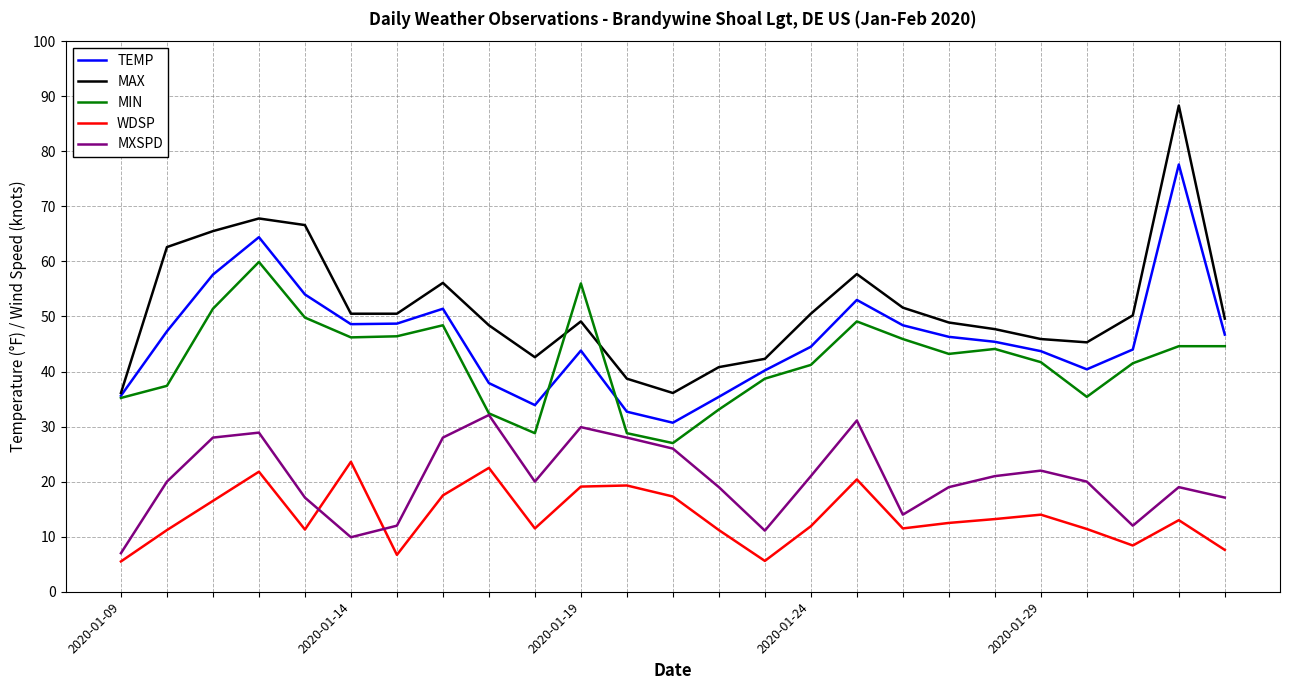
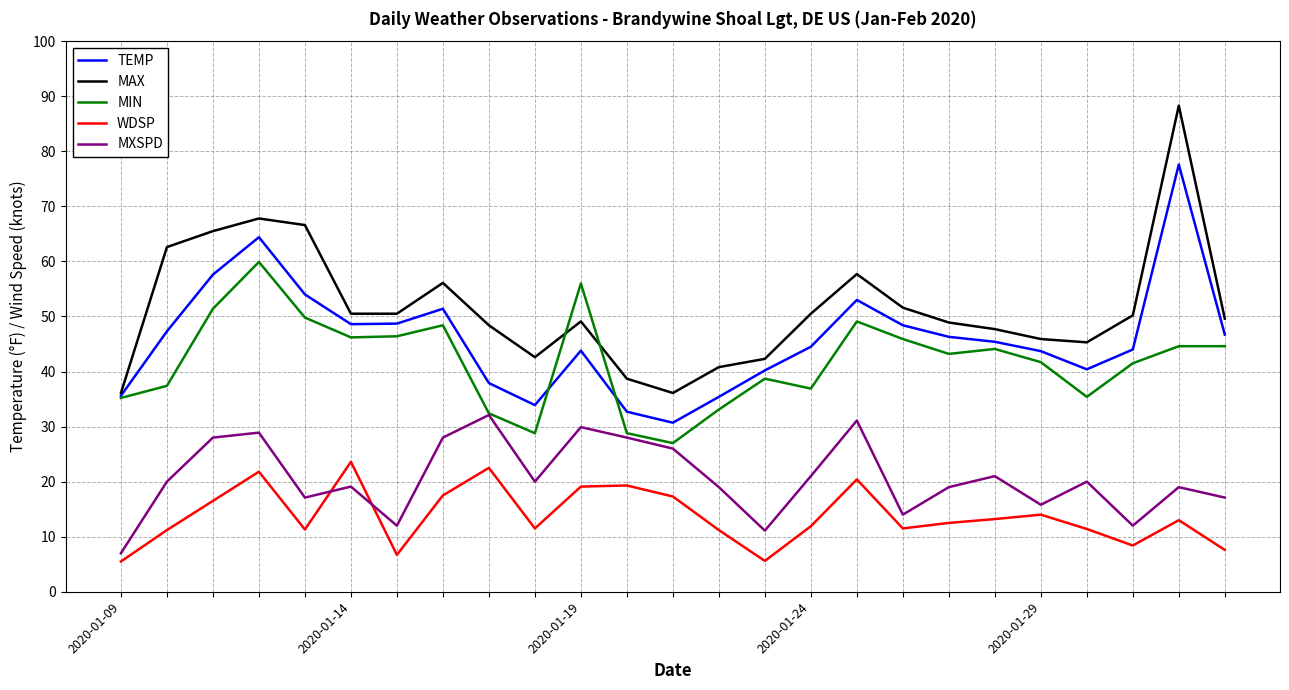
MXSPD, 2020-01-14: 10 -> 19
MIN, 2020-01-24: 41 -> 37
MXSPD, 2020-01-29: 22 -> 16
